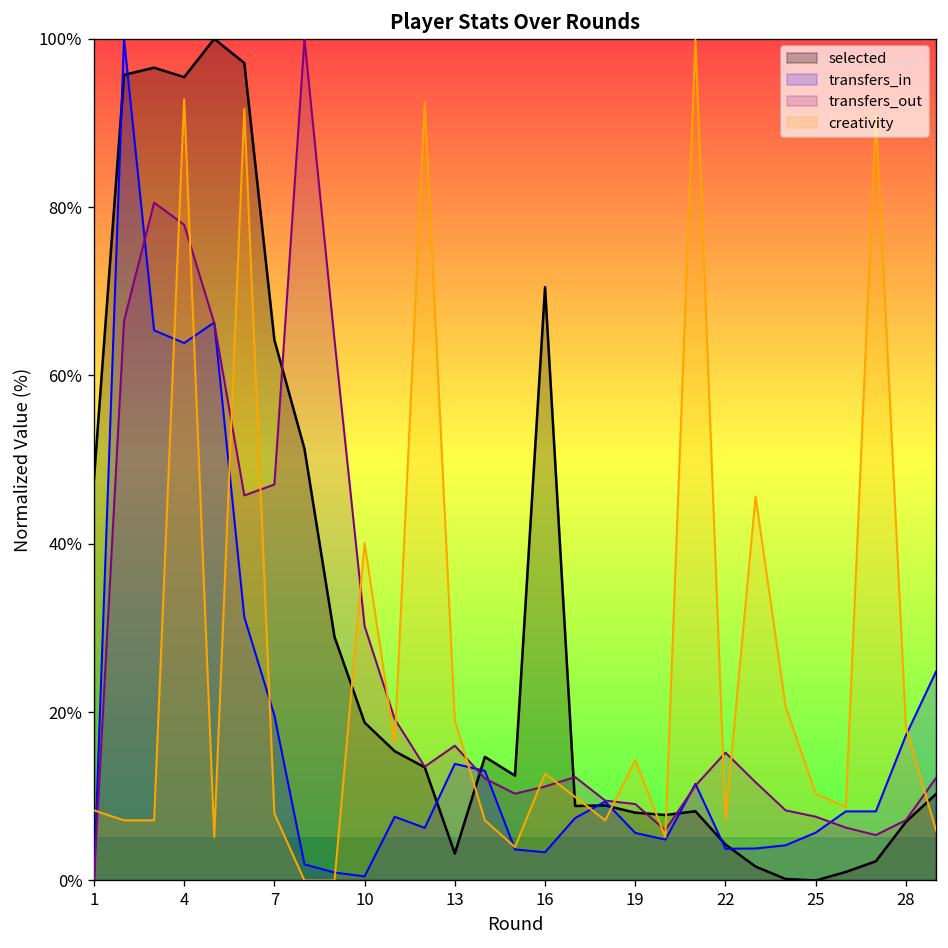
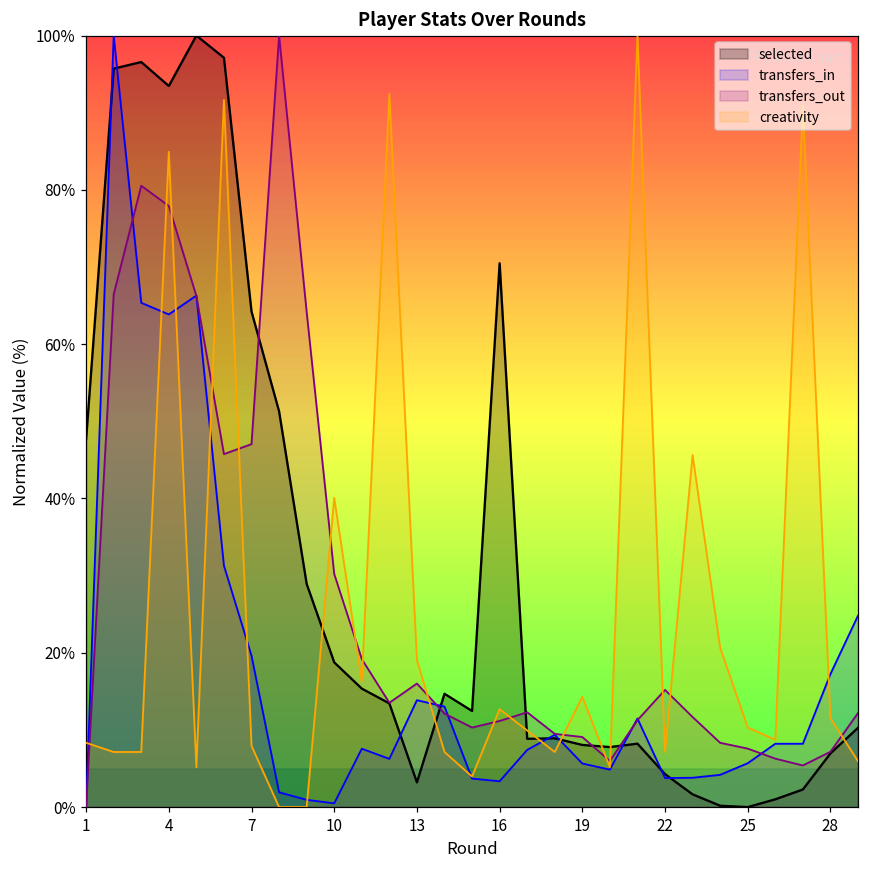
selected, 4: 95% -> 93%
creativity, 4: 93% -> 85%
creativity, 28: 18% -> 12%
